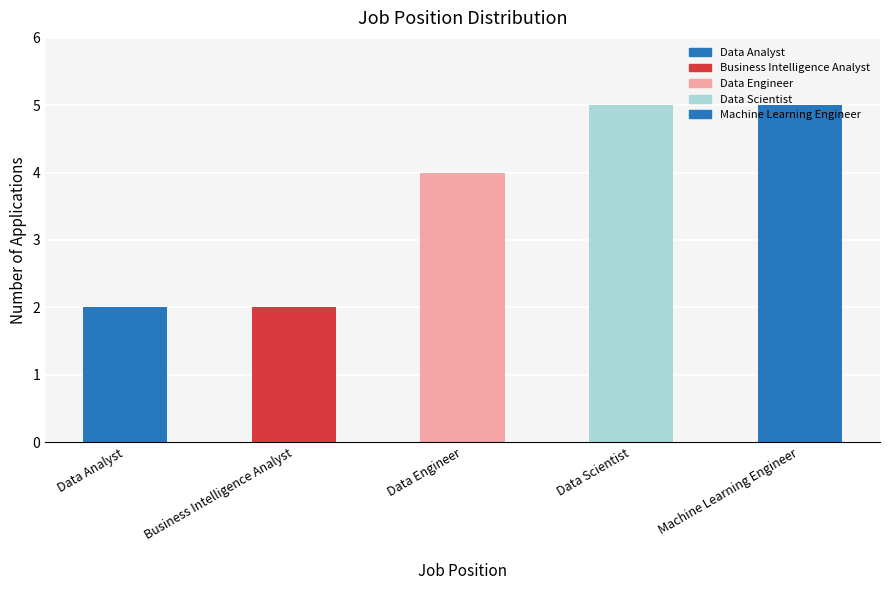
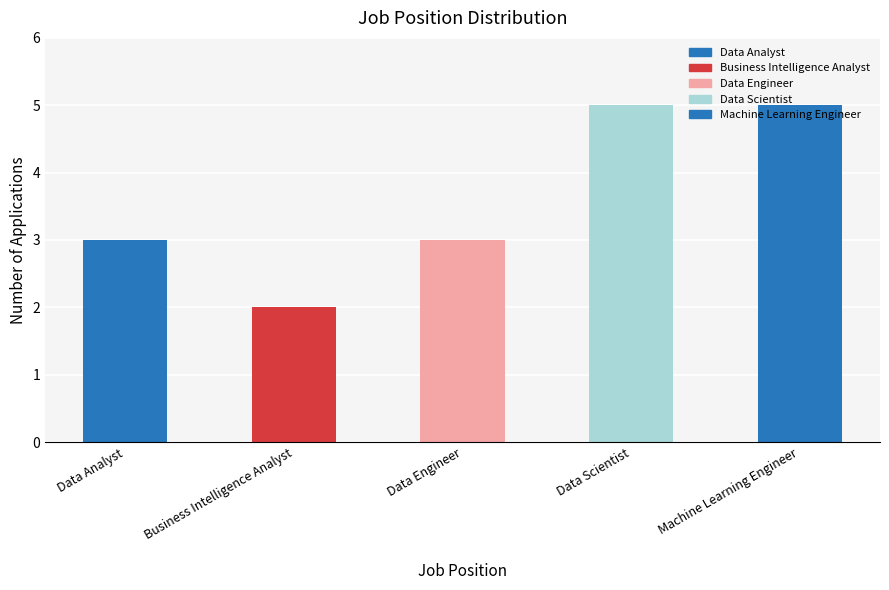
Data Analyst: 2 -> 3
Data Engineer: 4 -> 3
